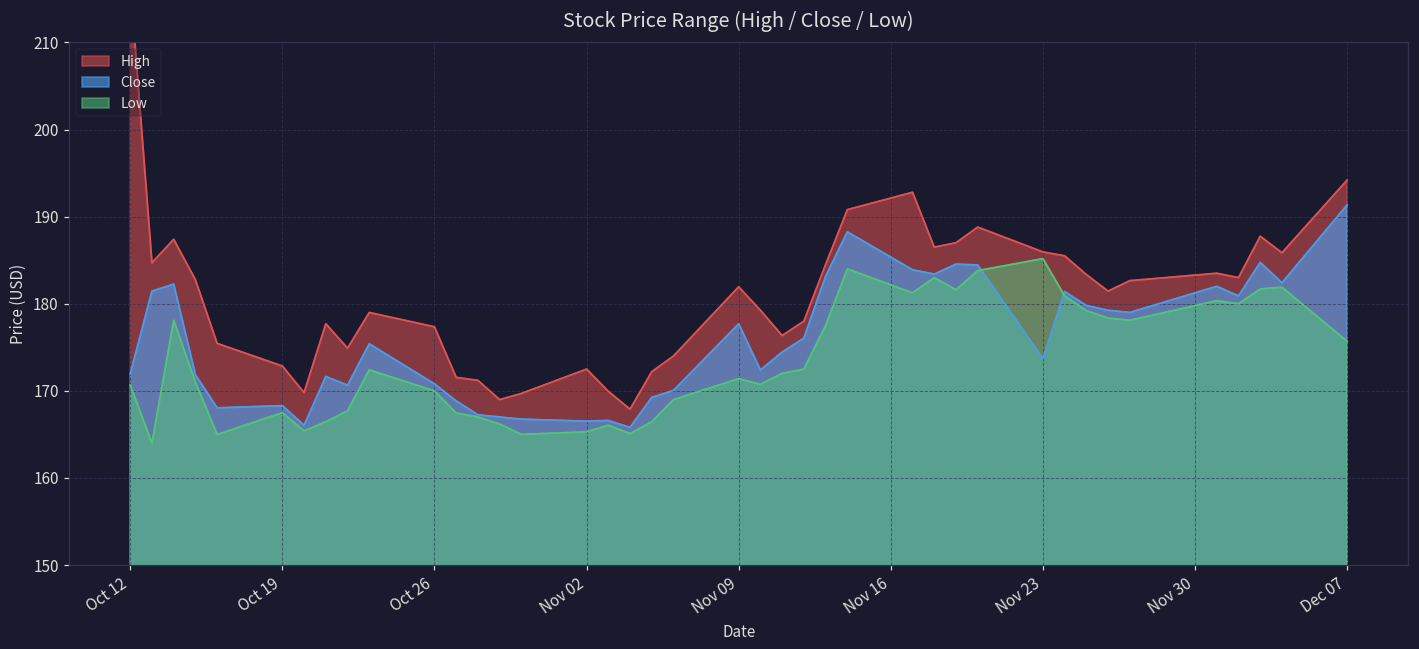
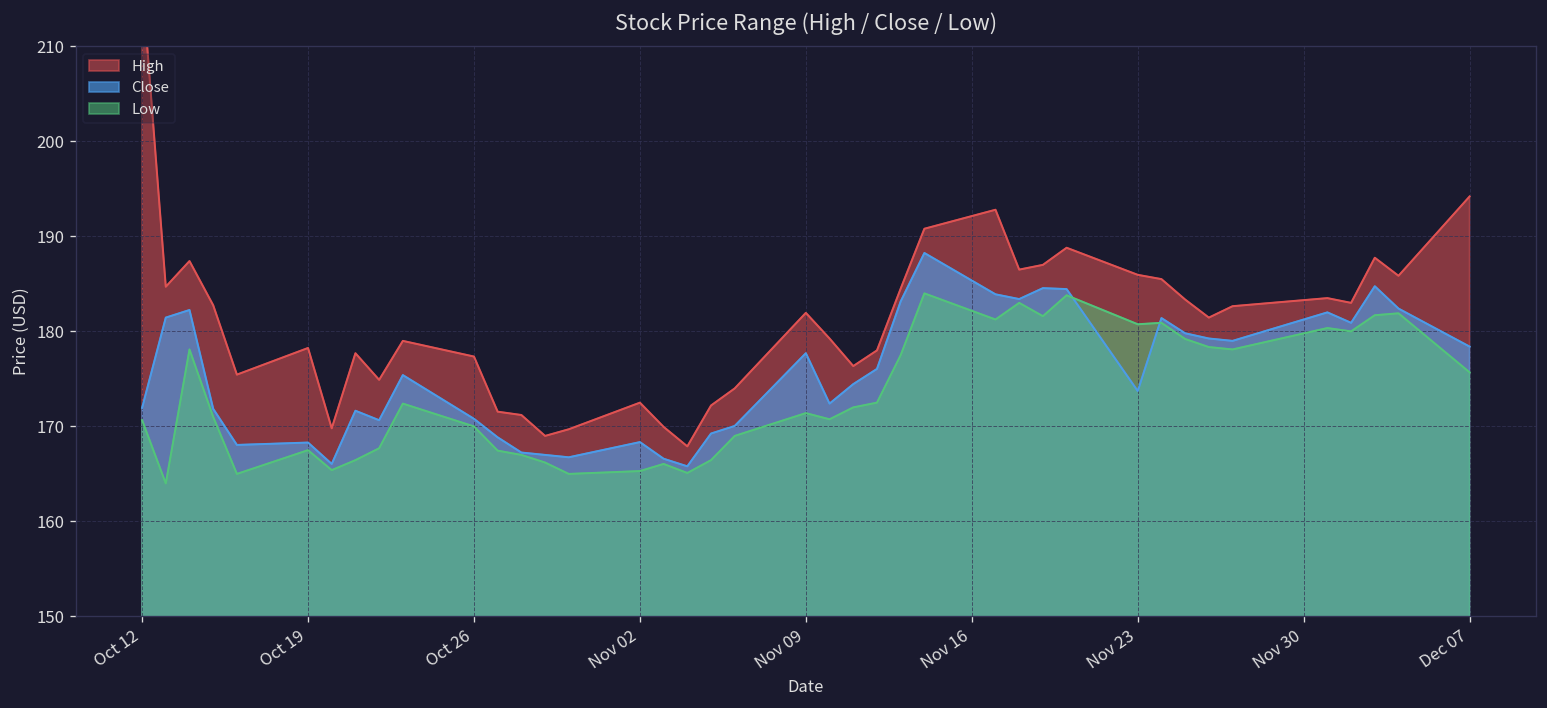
High, Oct 19: 173 -> 178
Close, Nov 02: 167 -> 168
Low, Nov 23: 185 -> 181
Close, Dec 07: 191 -> 178
